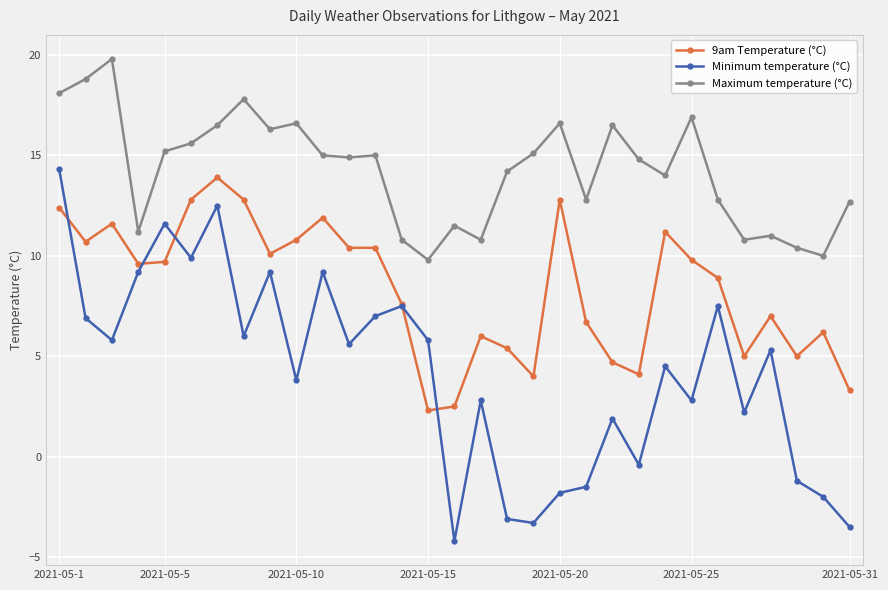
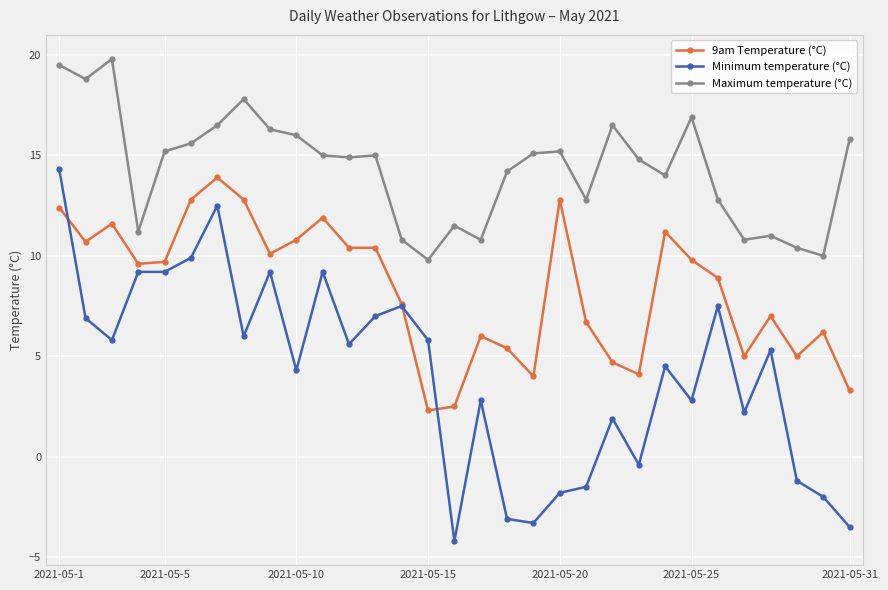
Maximum temperature (°C), 2021-05-1: 18.1 -> 19.5
Minimum temperature (°C), 2021-05-5: 11.6 -> 9.2
Minimum temperature (°C), 2021-05-10: 3.8 -> 4.3
Maximum temperature (°C), 2021-05-10: 16.6 -> 16.0
Maximum temperature (°C), 2021-05-20: 16.6 -> 15.2
Maximum temperature (°C), 2021-05-31: 12.7 -> 15.8
